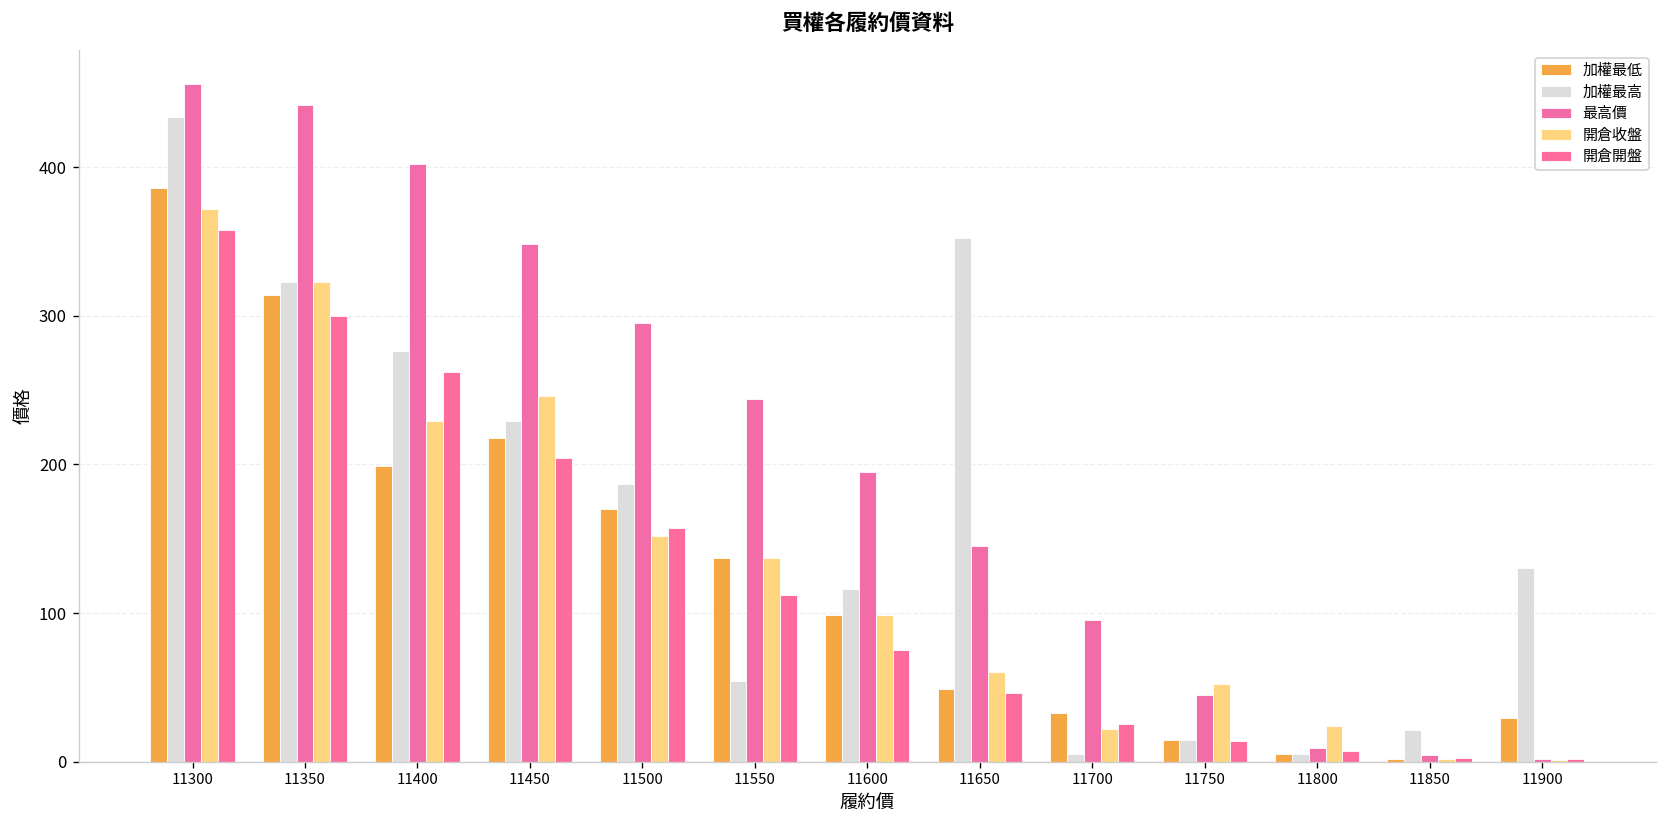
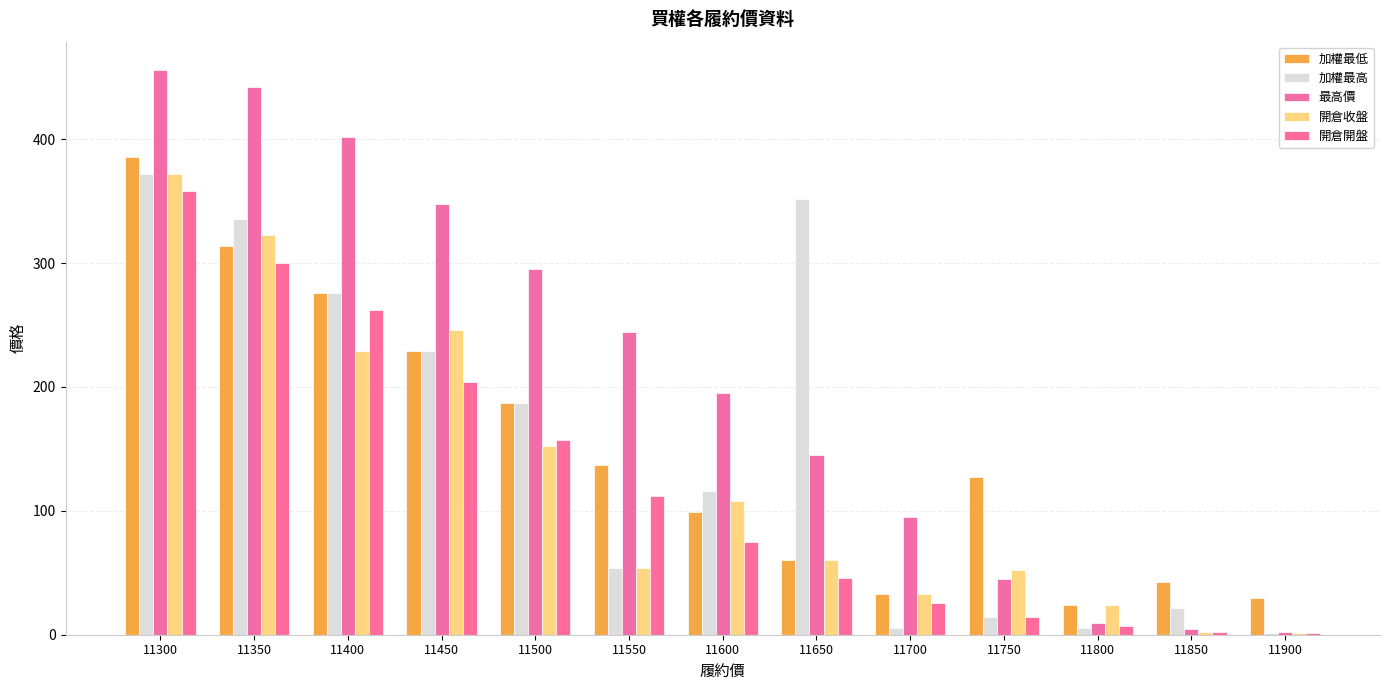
加權最高, 11300: 434 -> 372
加權最高, 11350: 323 -> 336
加權最低, 11400: 199 -> 276
加權最低, 11450: 218 -> 229
加權最低, 11500: 170 -> 187
開倉收盤, 11550: 137 -> 54
開倉收盤, 11600: 99 -> 108
加權最低, 11650: 49 -> 60
開倉收盤, 11700: 22 -> 33
加權最低, 11750: 15 -> 127
加權最低, 11800: 5 -> 24
加權最低, 11850: 2 -> 43
加權最高, 11900: 131 -> 1
